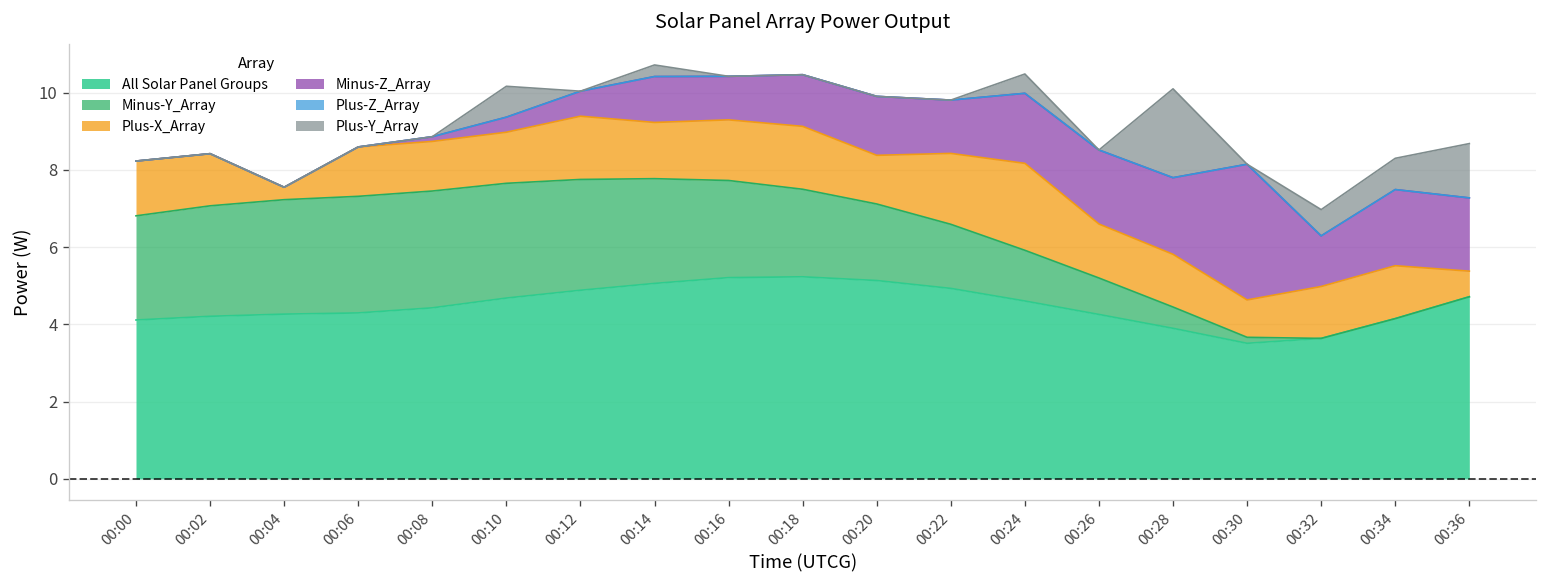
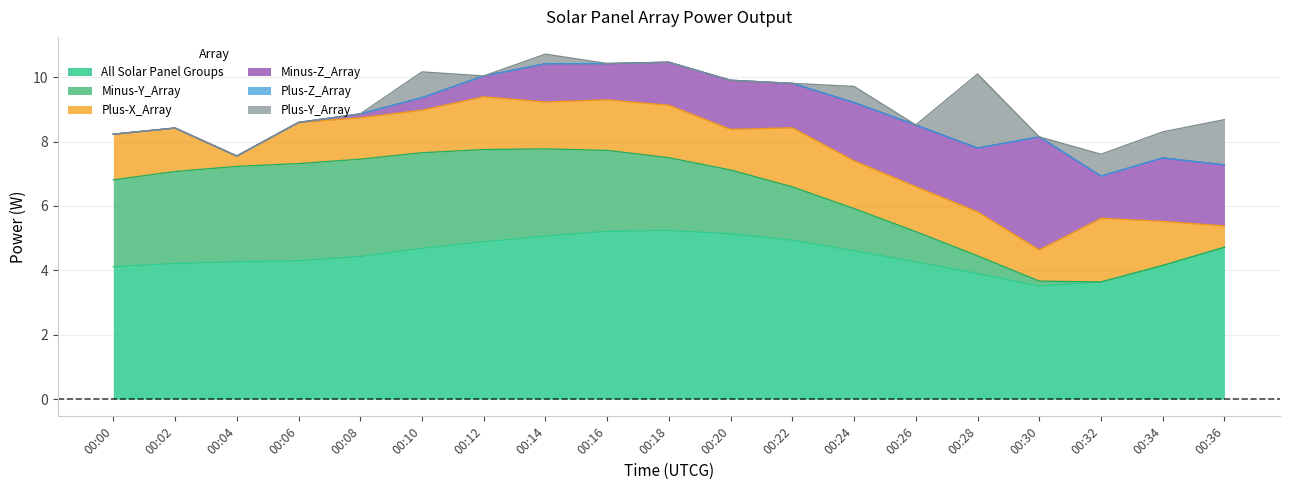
Plus-X_Array, 00:24: 2.3 -> 1.5
Plus-X_Array, 00:32: 1.3 -> 2.0
